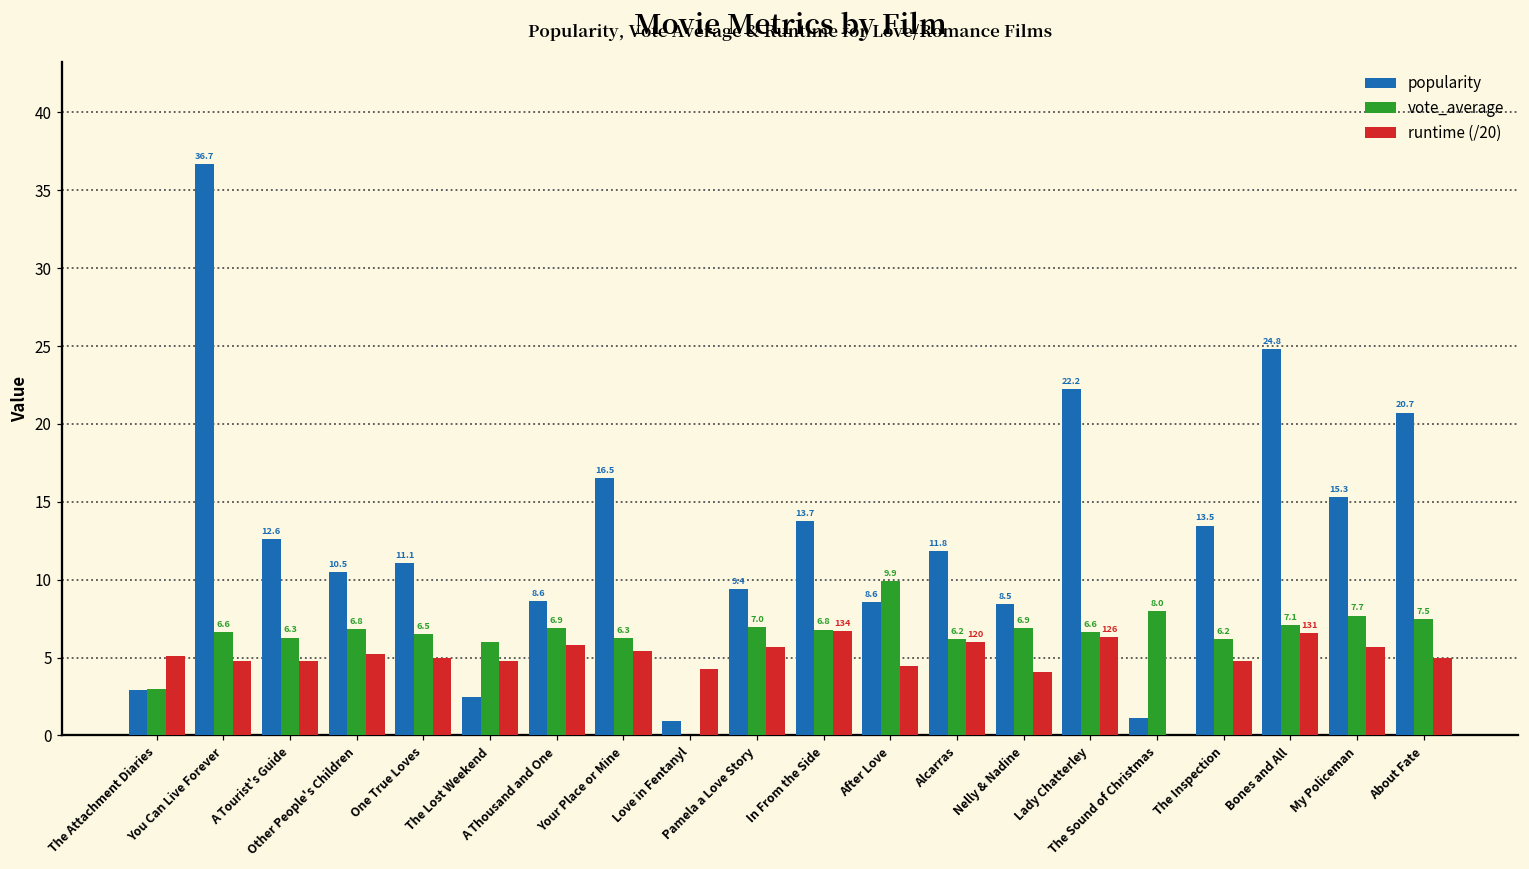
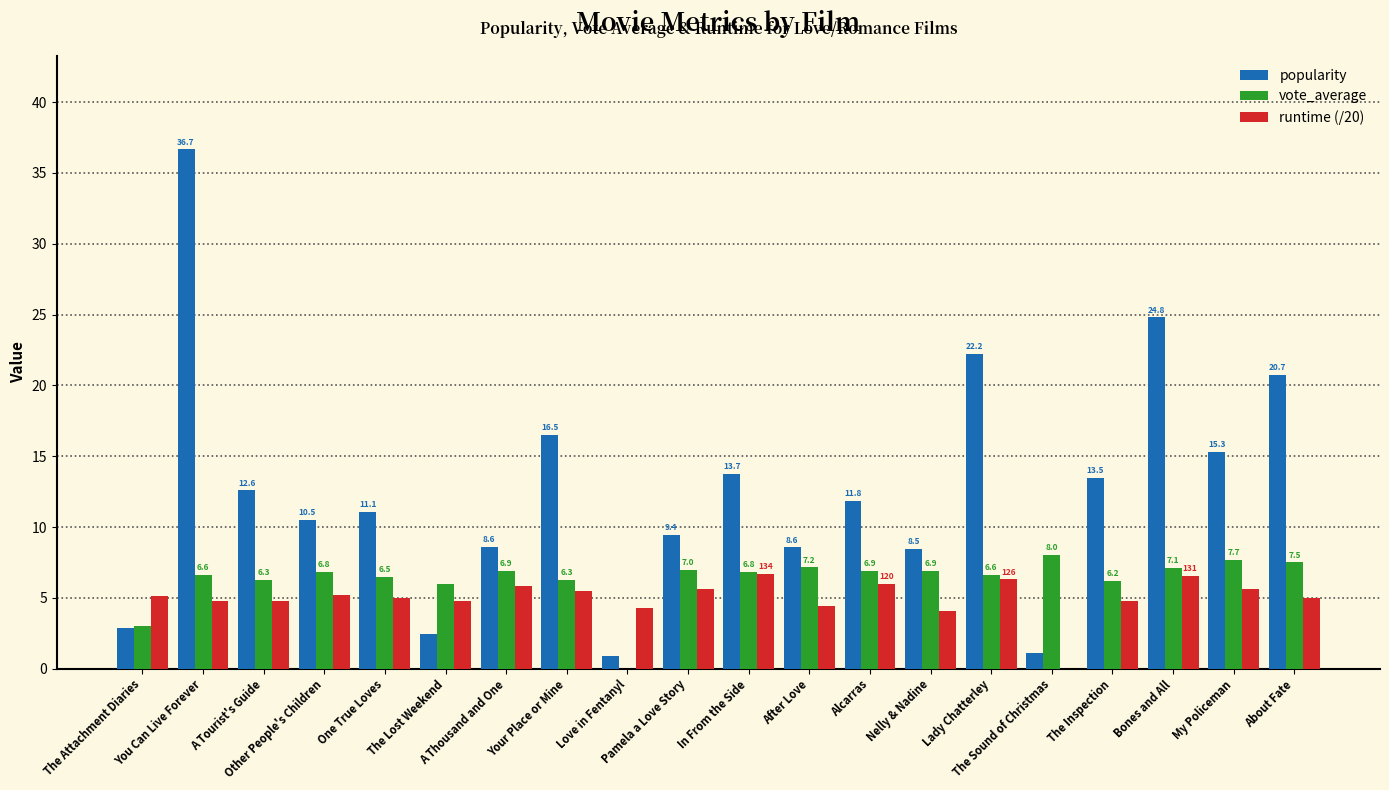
vote_average, After Love: 9.9 -> 7.2
vote_average, Alcarras: 6.2 -> 6.9
